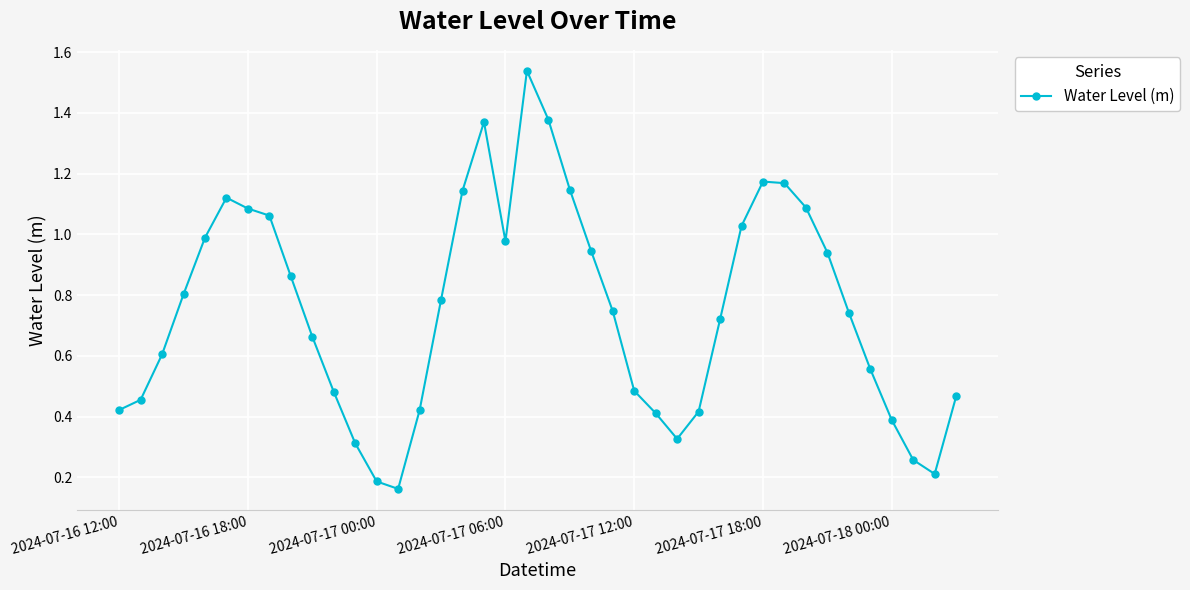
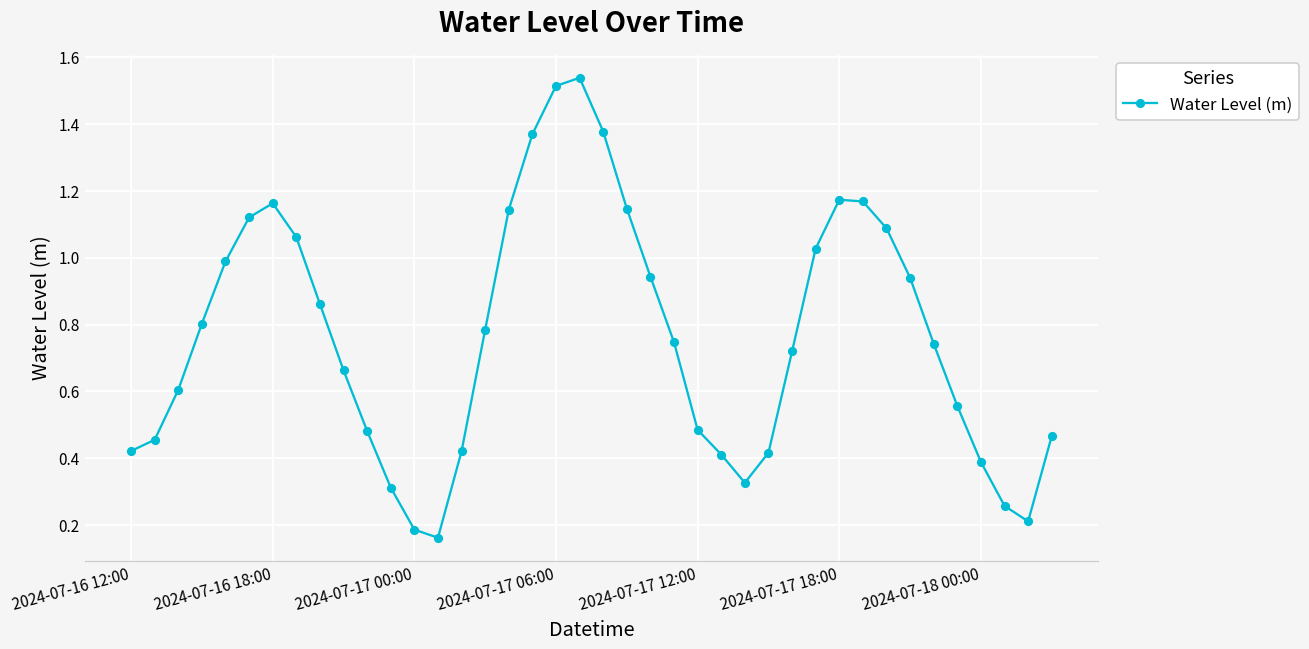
2024-07-16 18:00: 1.09 -> 1.16
2024-07-17 06:00: 0.98 -> 1.51
